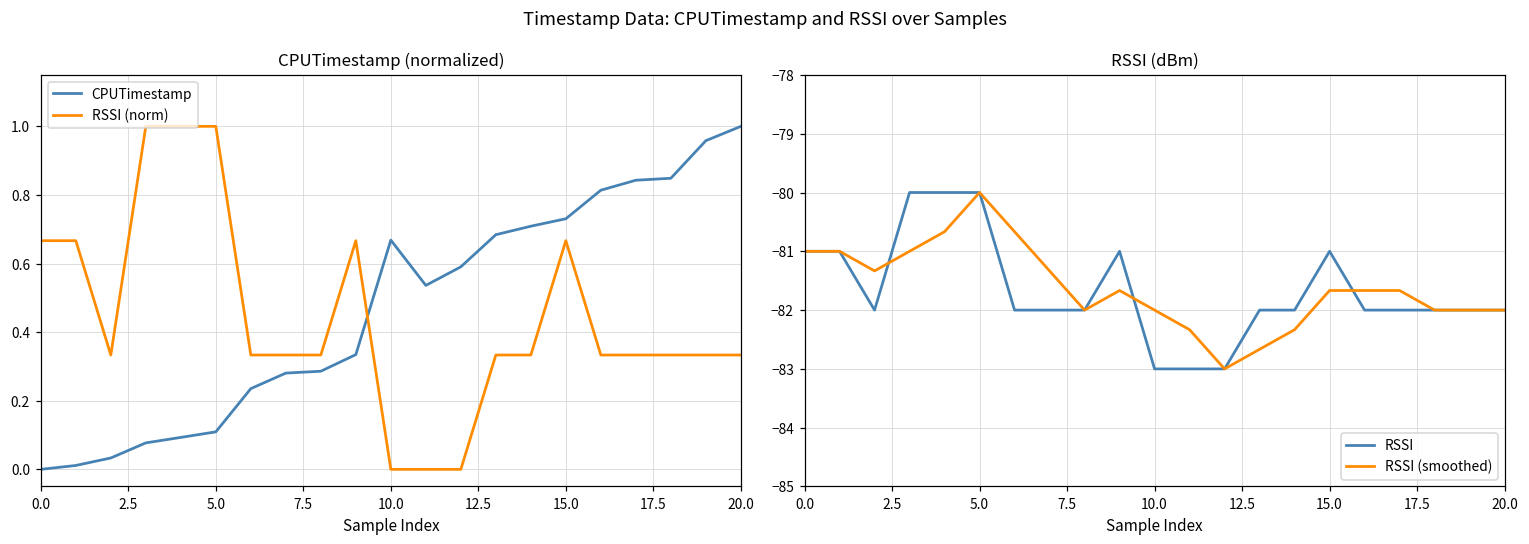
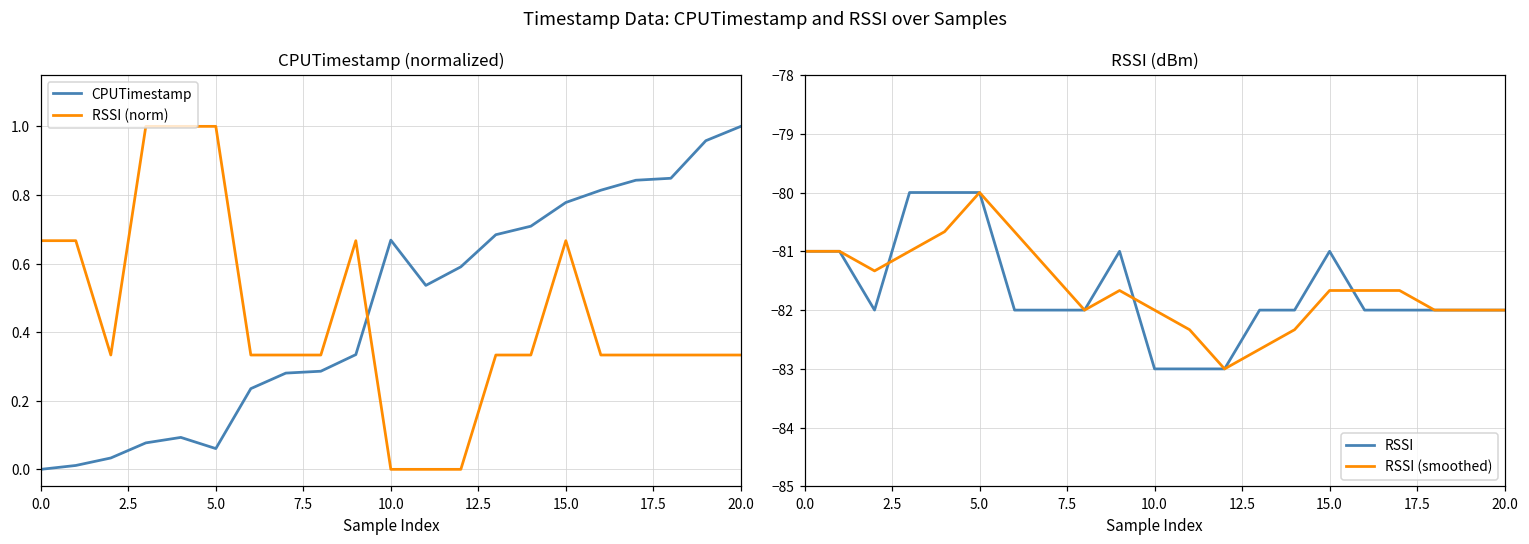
CPUTimestamp (normalized), CPUTimestamp, 5.0: 0.11 -> 0.06
CPUTimestamp (normalized), CPUTimestamp, 15.0: 0.73 -> 0.78
